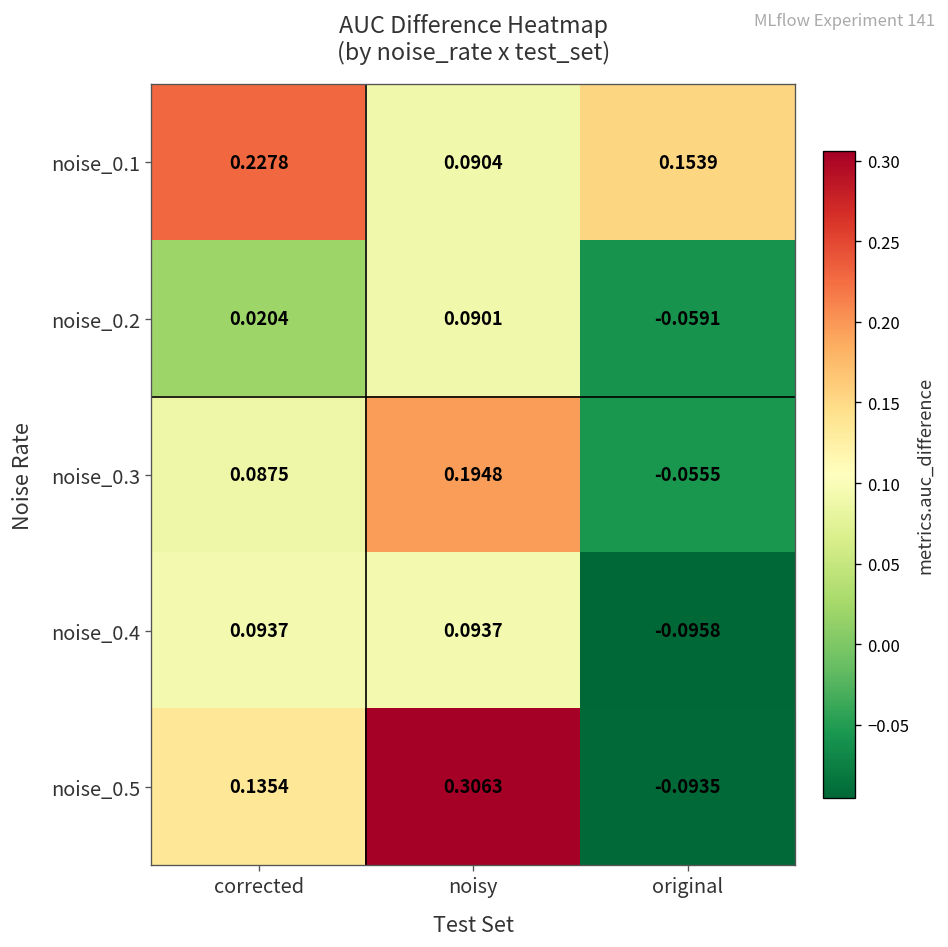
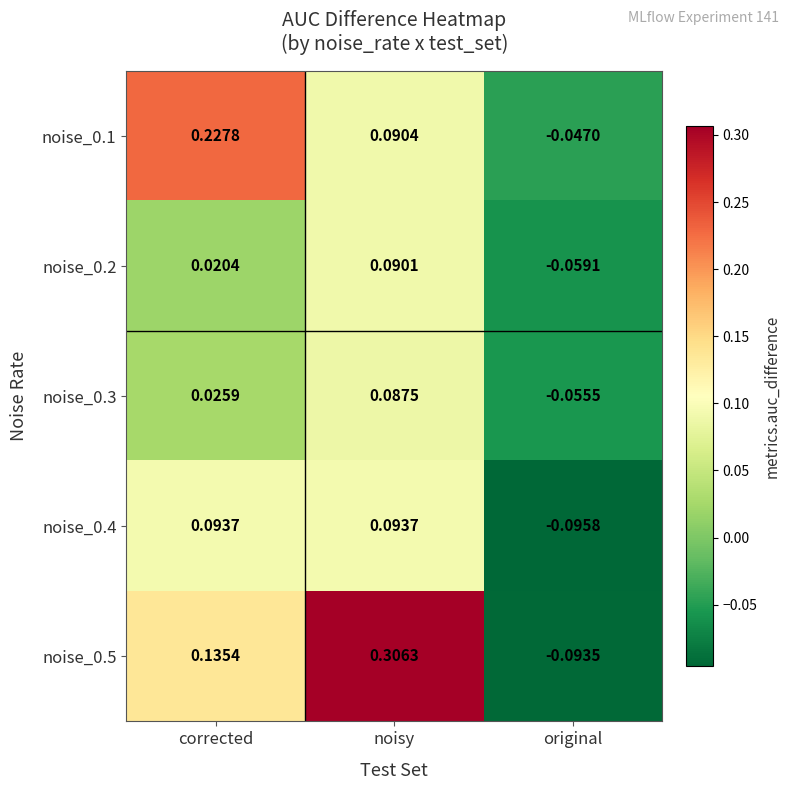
noise_0.1, original: 0.1539 -> -0.0470
noise_0.3, corrected: 0.0875 -> 0.0259
noise_0.3, noisy: 0.1948 -> 0.0875
